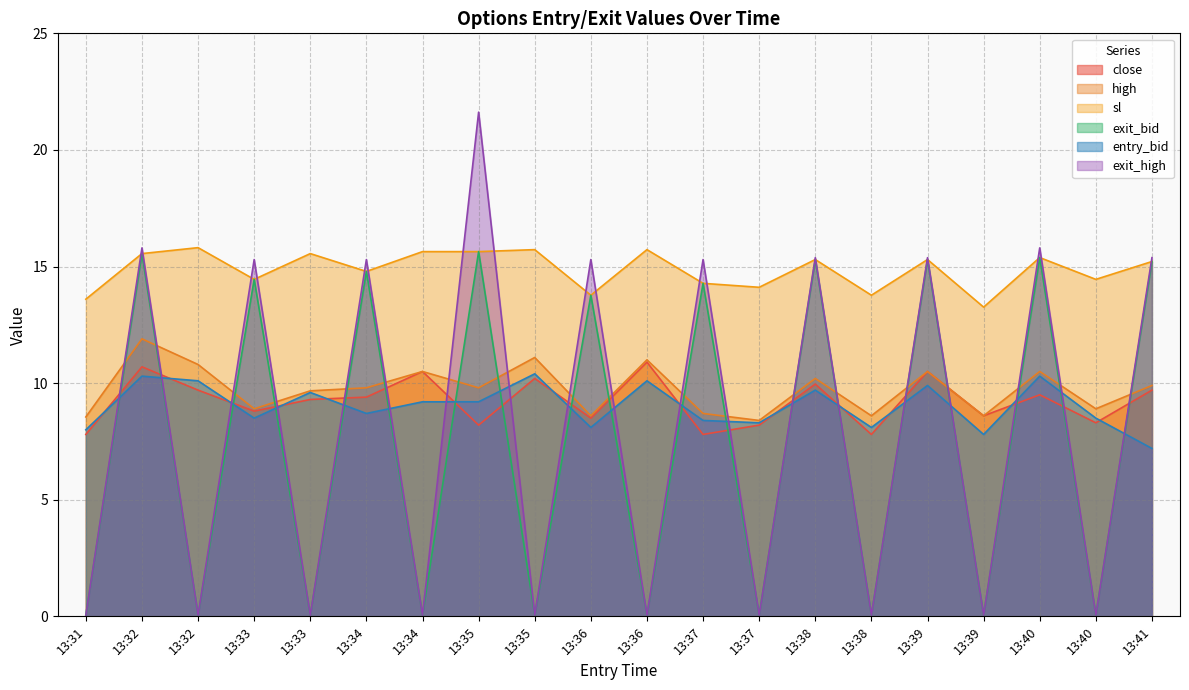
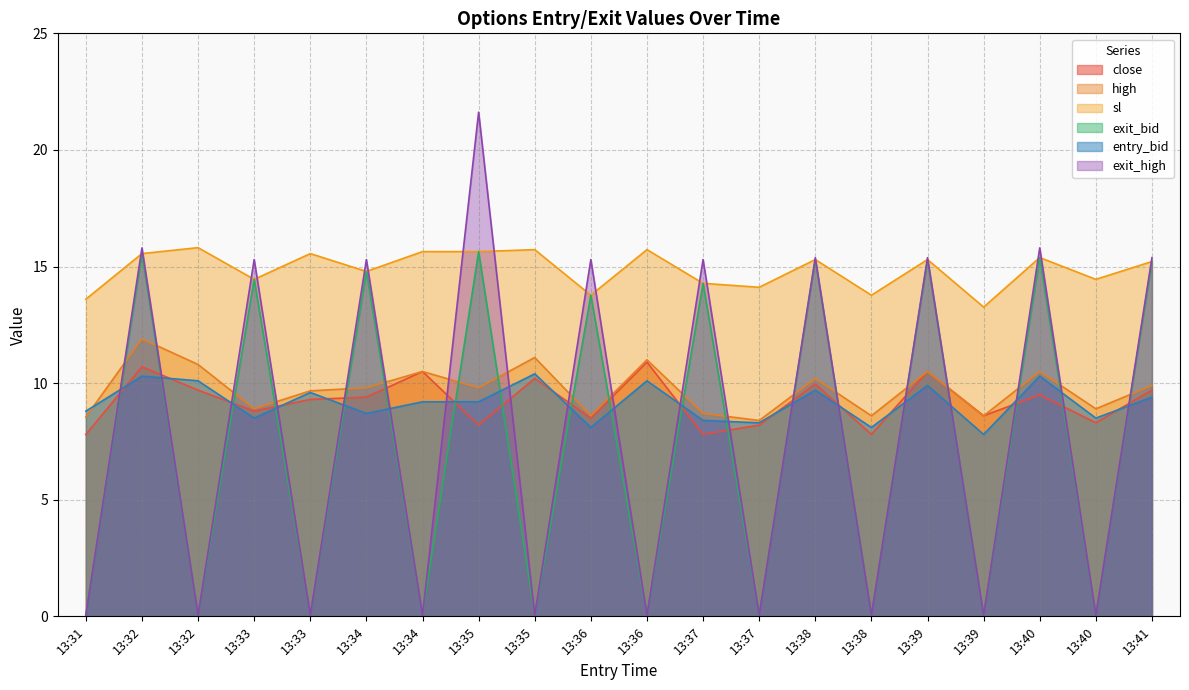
entry_bid, 13:31: 8.0 -> 8.8
entry_bid, 13:41: 7.2 -> 9.4
